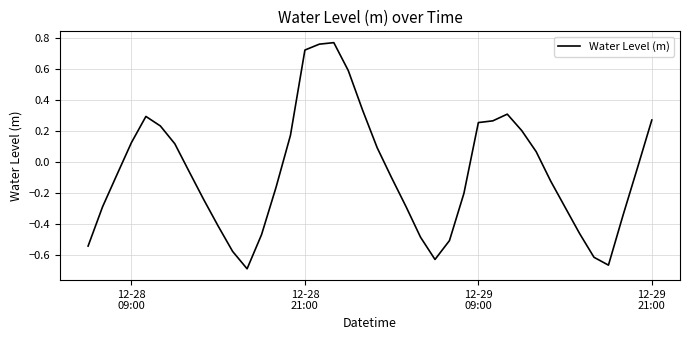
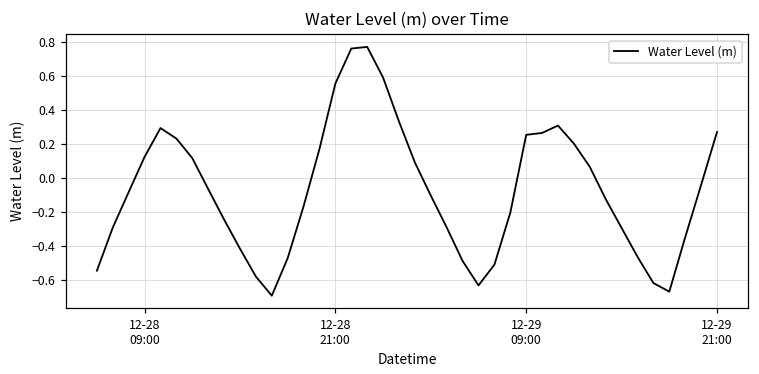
12-28 21:00: 0.72 -> 0.56
